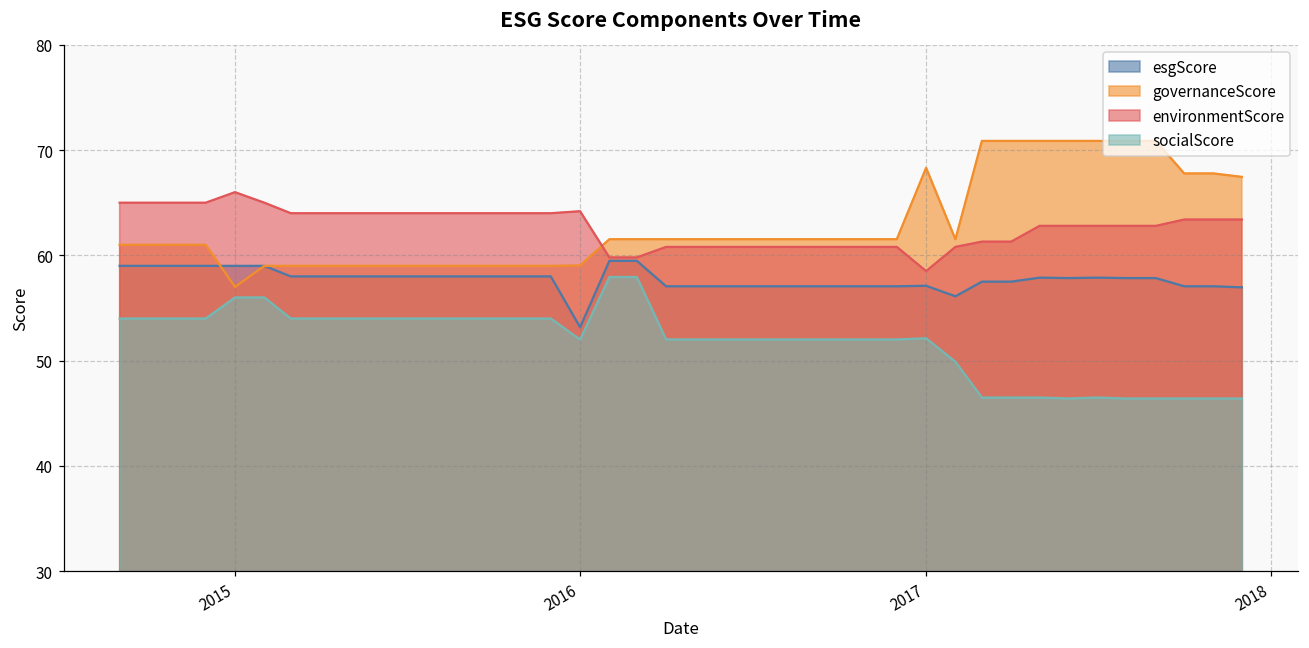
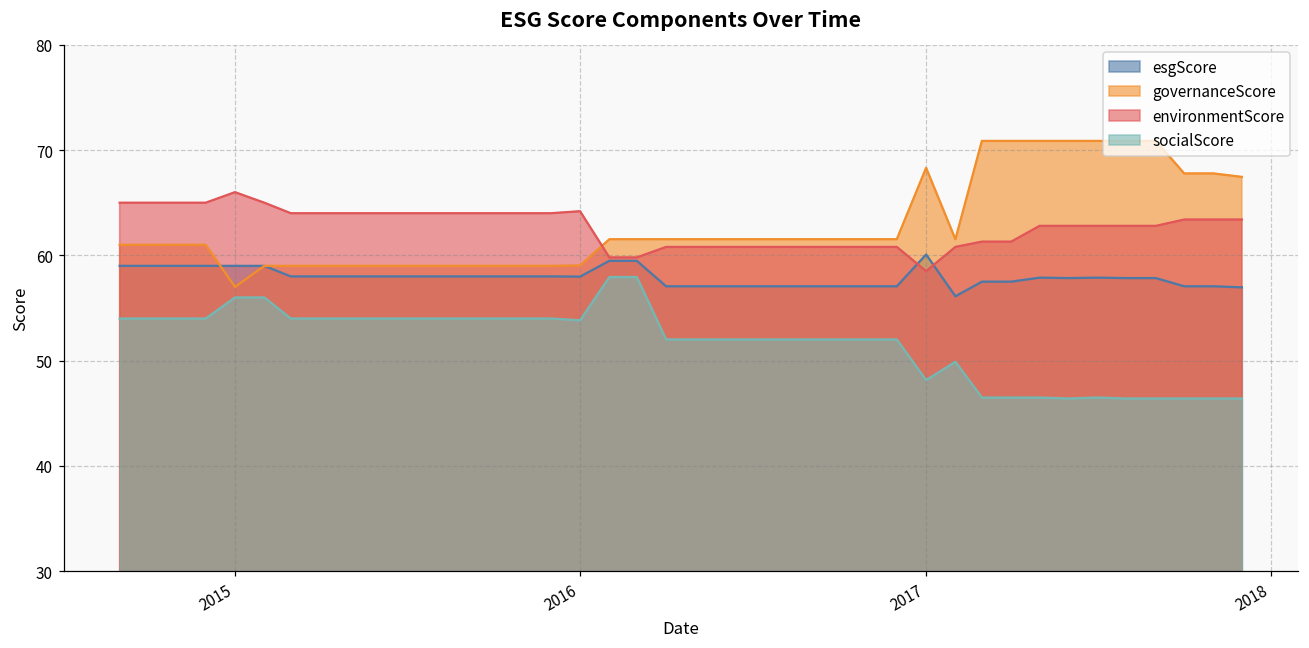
esgScore, 2016: 53 -> 58
socialScore, 2016: 52 -> 54
esgScore, 2017: 57 -> 60
socialScore, 2017: 52 -> 48
